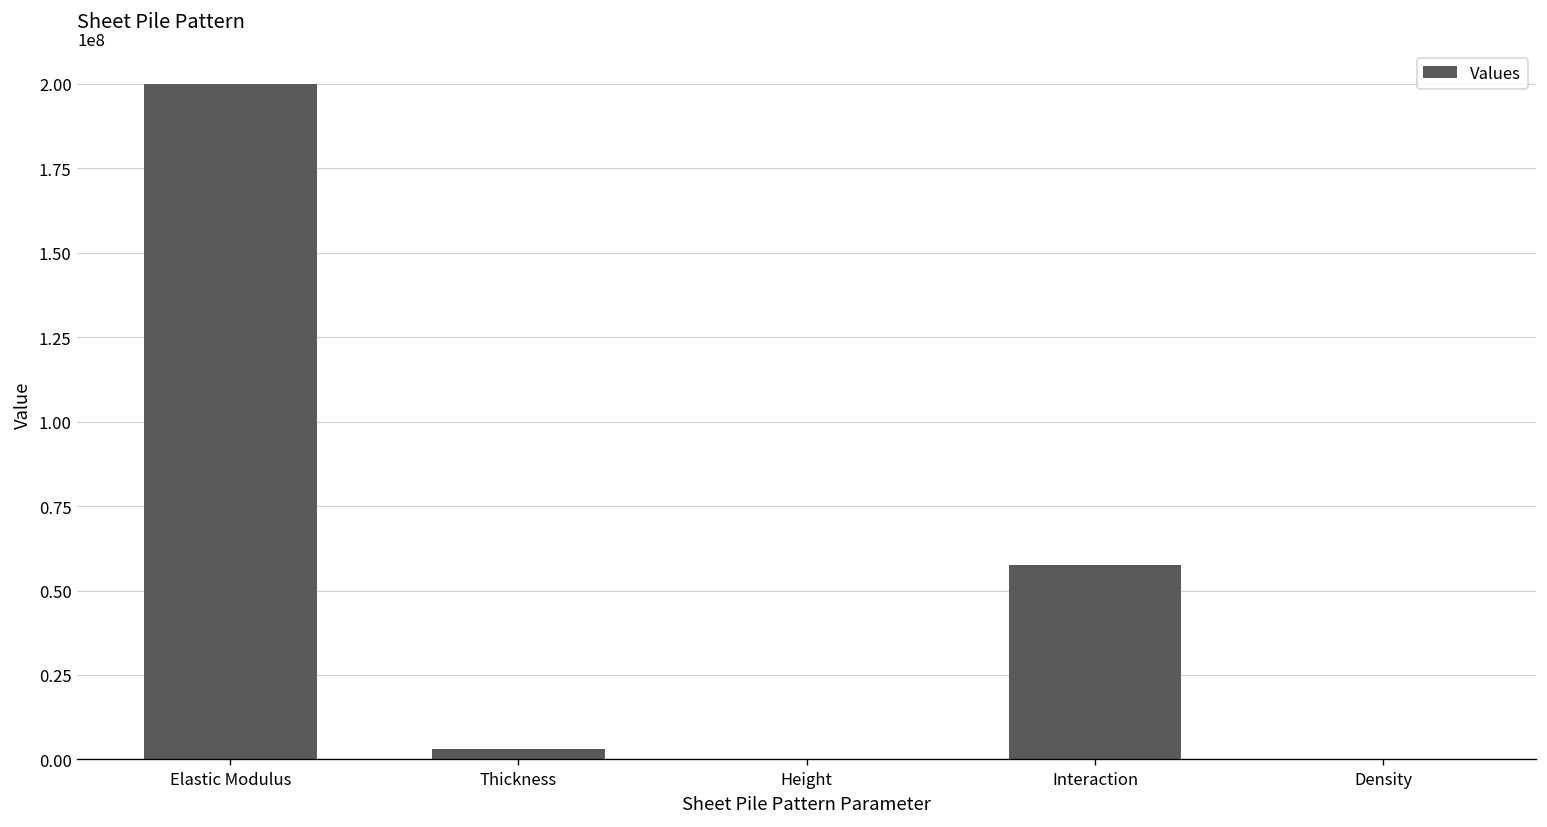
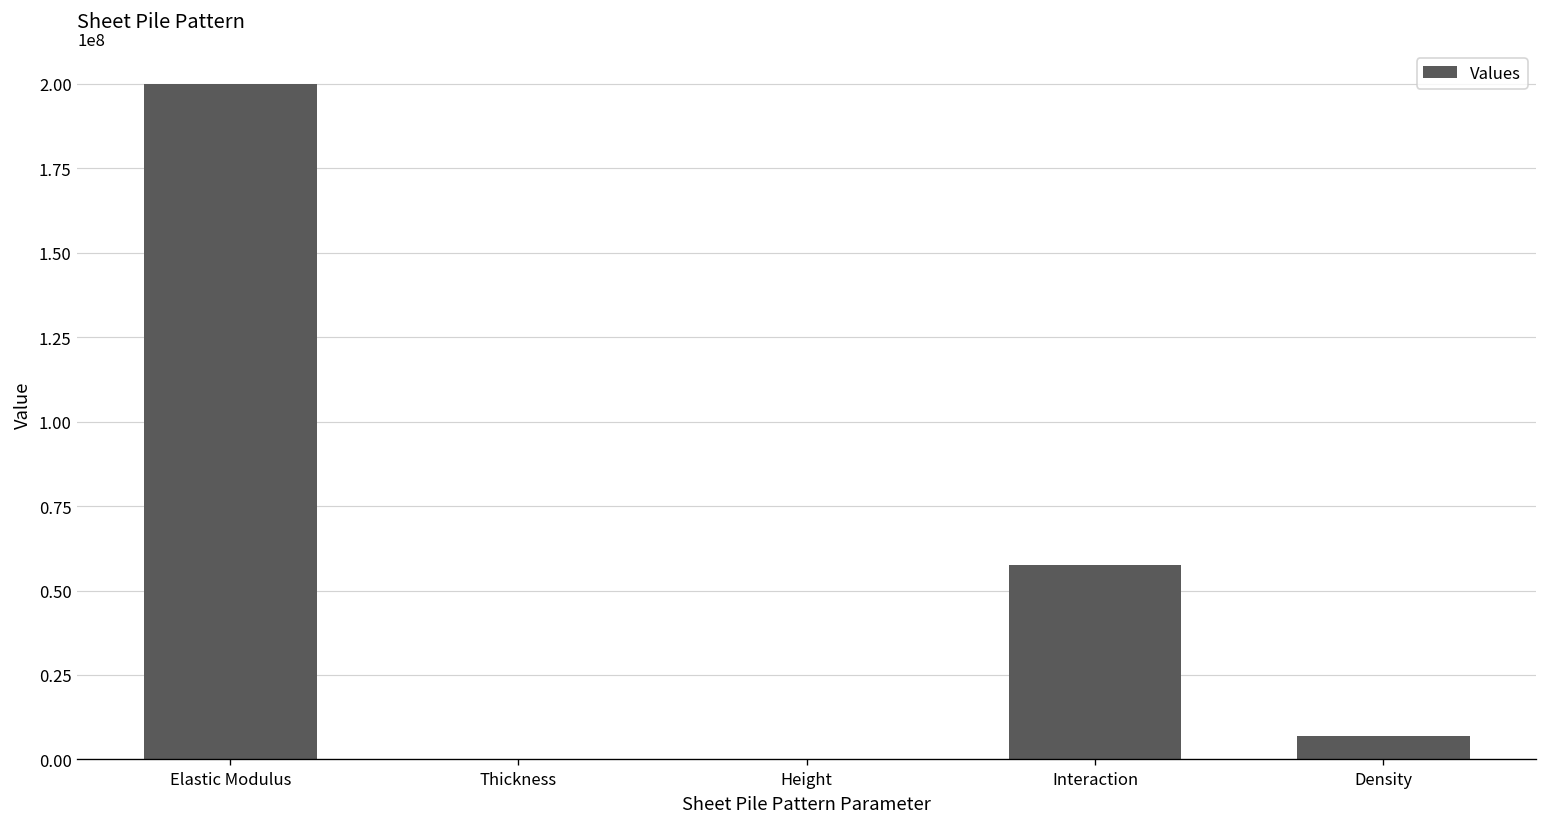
Thickness: 3000000 -> 0
Density: 0 -> 7000000
